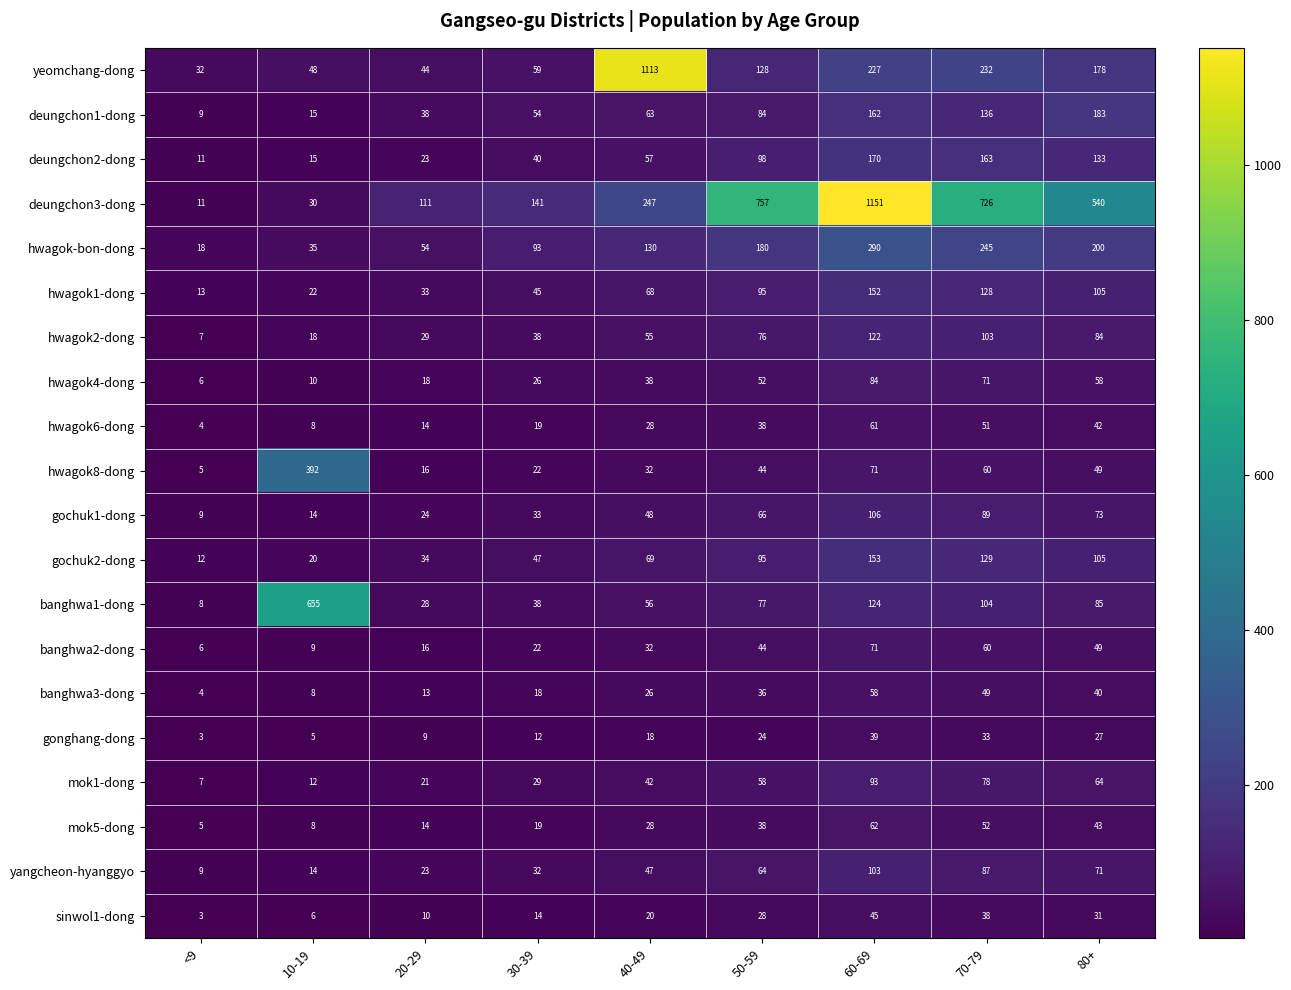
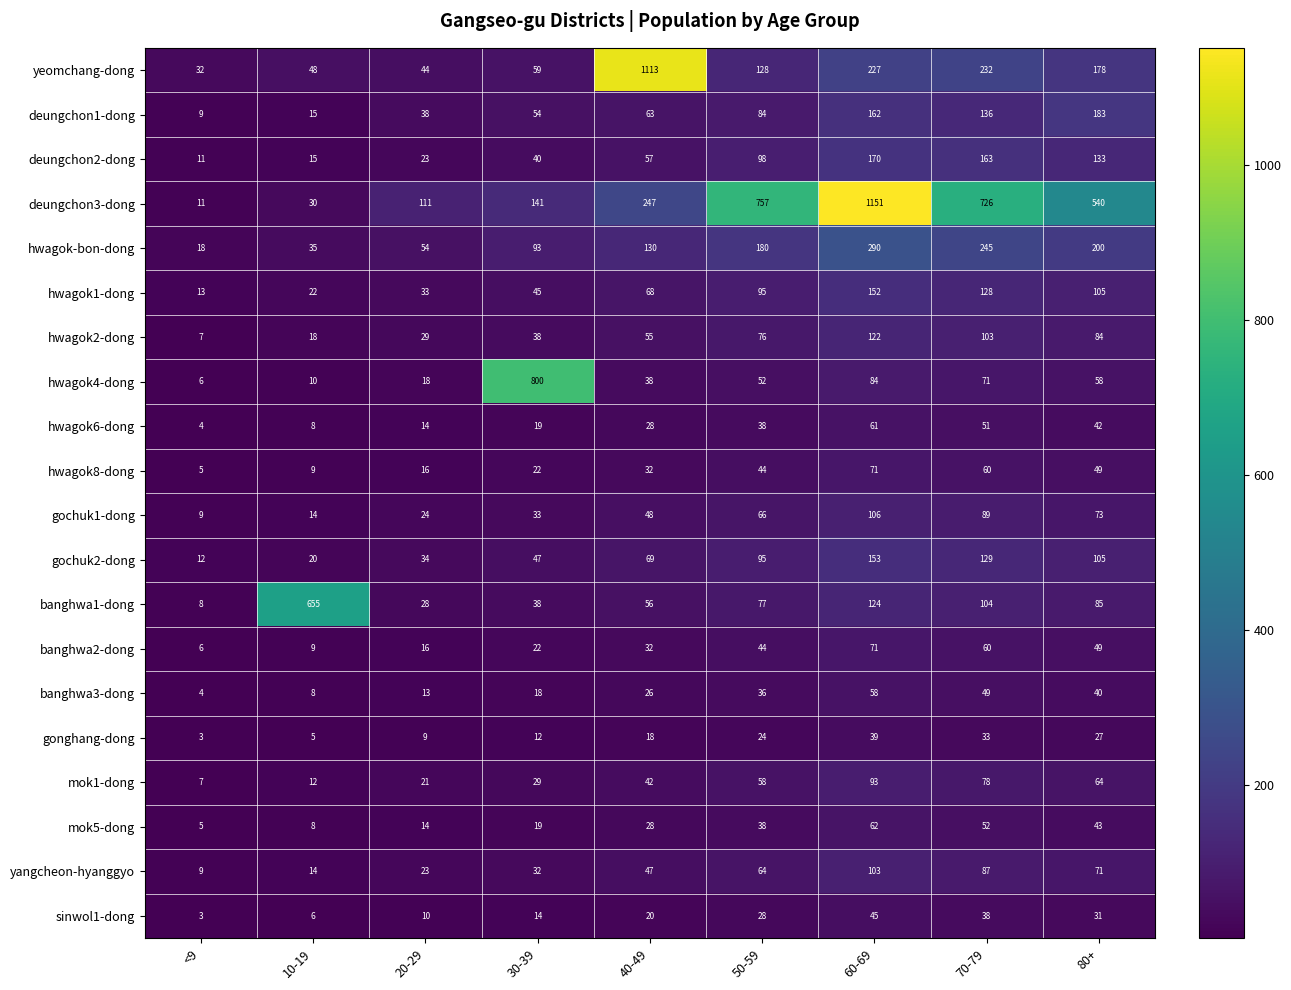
hwagok4-dong, 30-39: 26 -> 800
hwagok8-dong, 10-19: 392 -> 9
